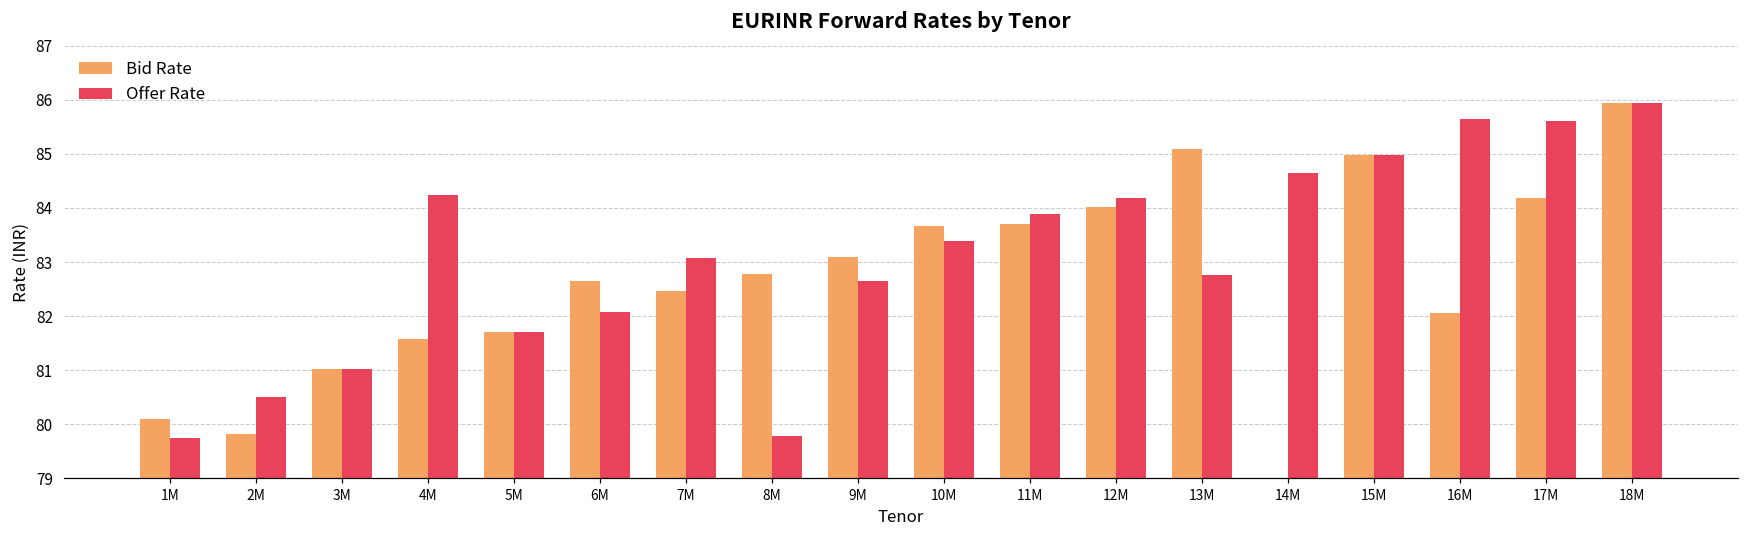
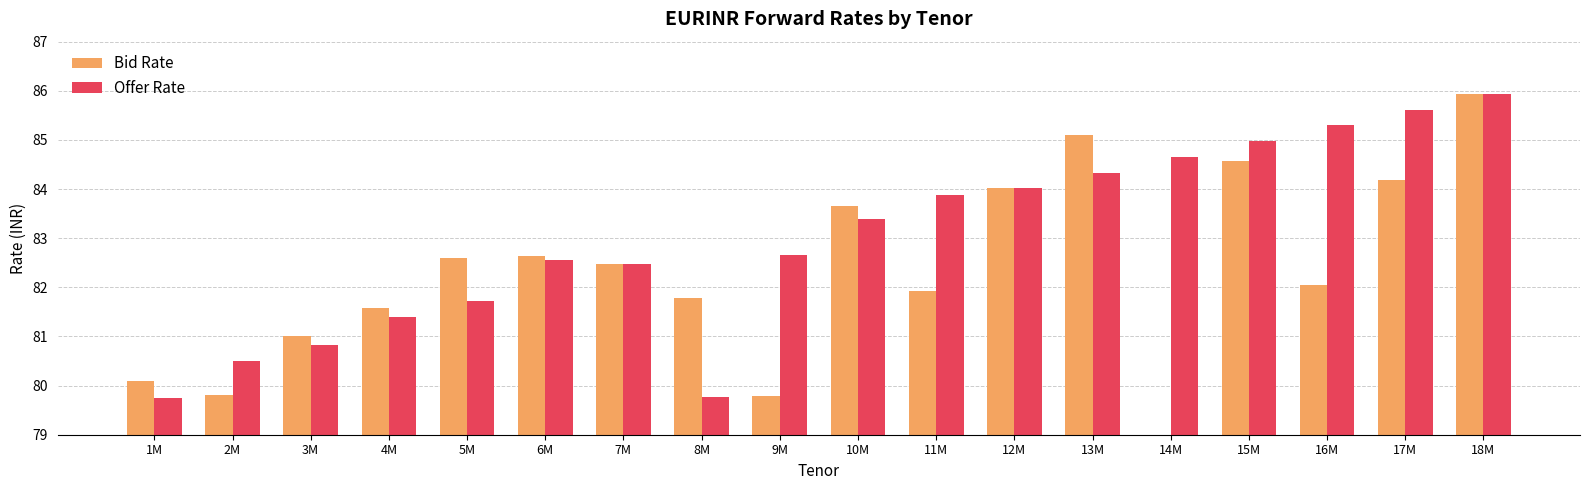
Offer Rate, 3M: 81.0 -> 80.8
Offer Rate, 4M: 84.2 -> 81.4
Bid Rate, 5M: 81.7 -> 82.6
Offer Rate, 6M: 82.1 -> 82.6
Offer Rate, 7M: 83.1 -> 82.5
Bid Rate, 8M: 82.8 -> 81.8
Bid Rate, 9M: 83.1 -> 79.8
Bid Rate, 11M: 83.7 -> 81.9
Offer Rate, 12M: 84.2 -> 84.0
Offer Rate, 13M: 82.8 -> 84.3
Bid Rate, 15M: 85.0 -> 84.6
Offer Rate, 16M: 85.6 -> 85.3
